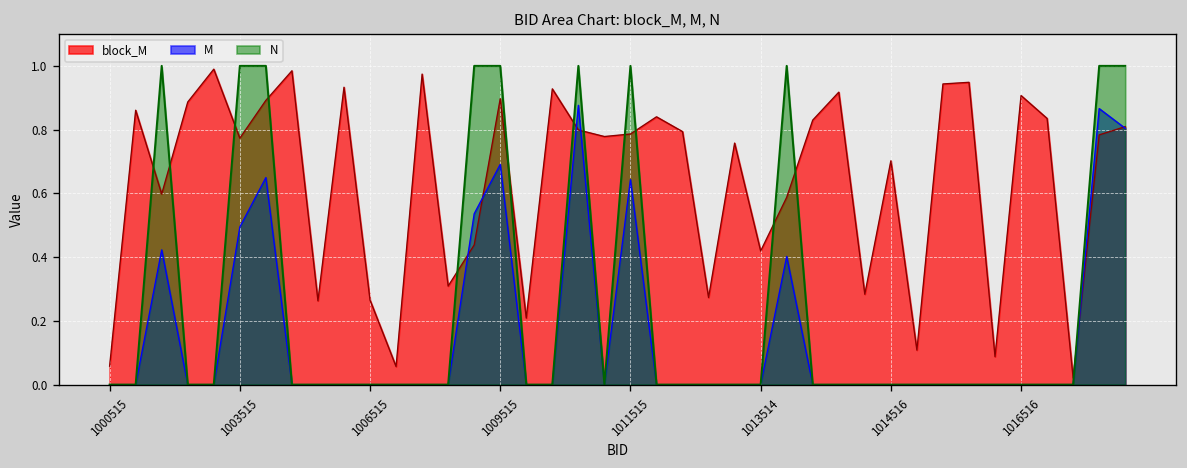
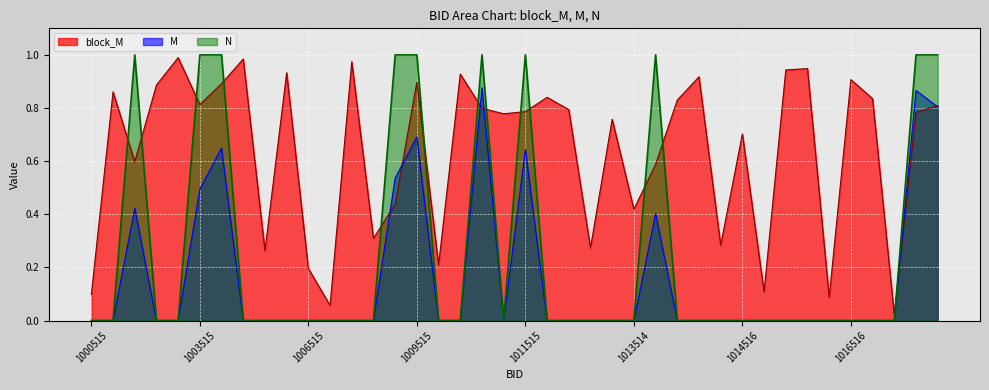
block_M, 1000515: 0.06 -> 0.10
block_M, 1003515: 0.77 -> 0.81
block_M, 1006515: 0.27 -> 0.20
